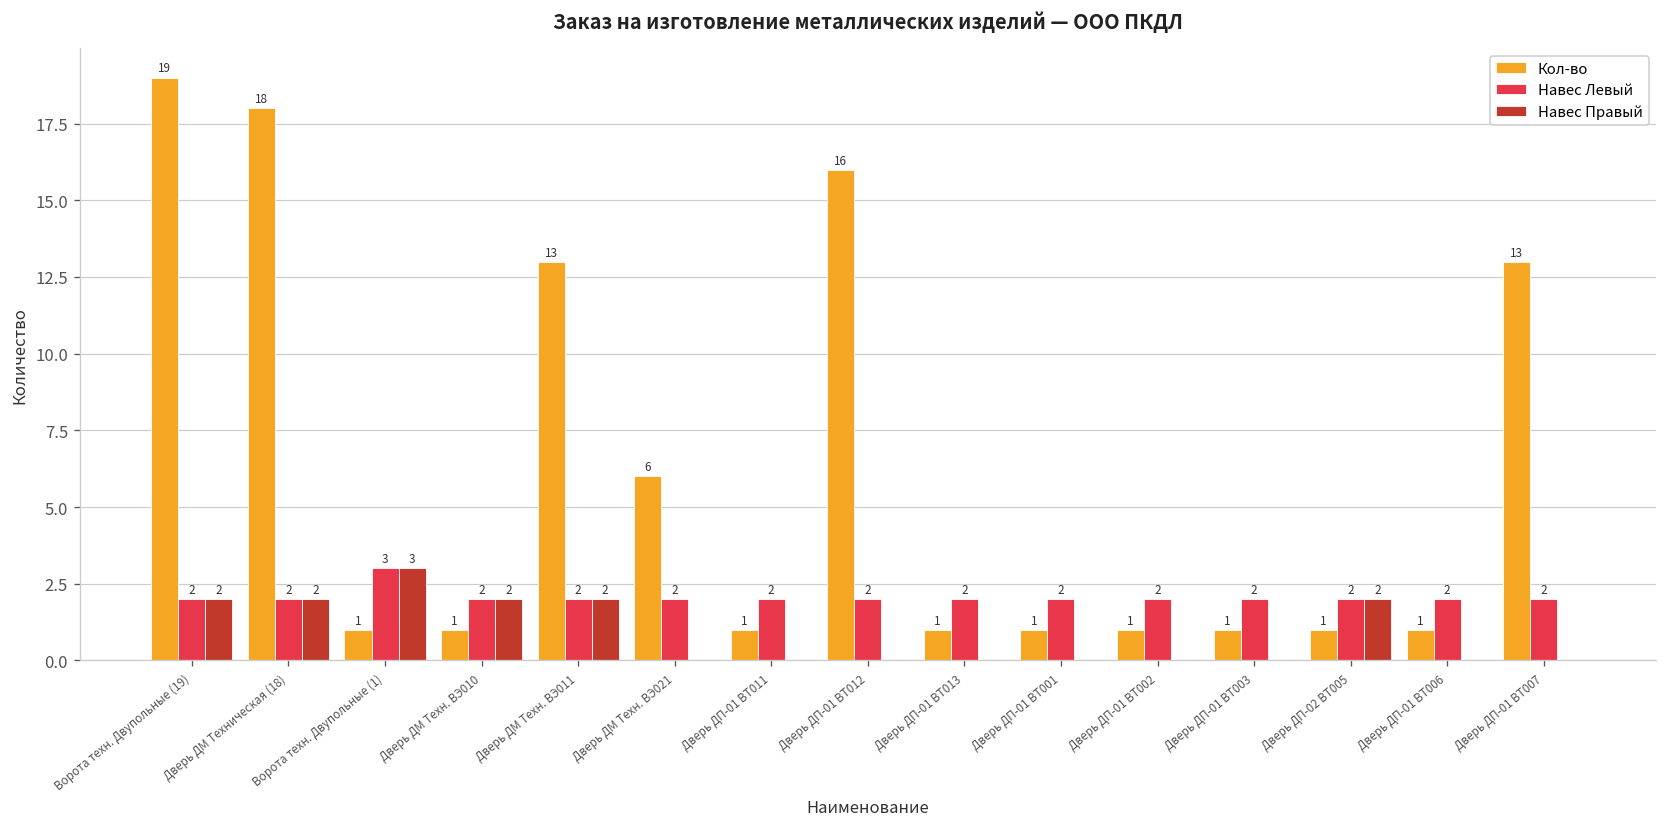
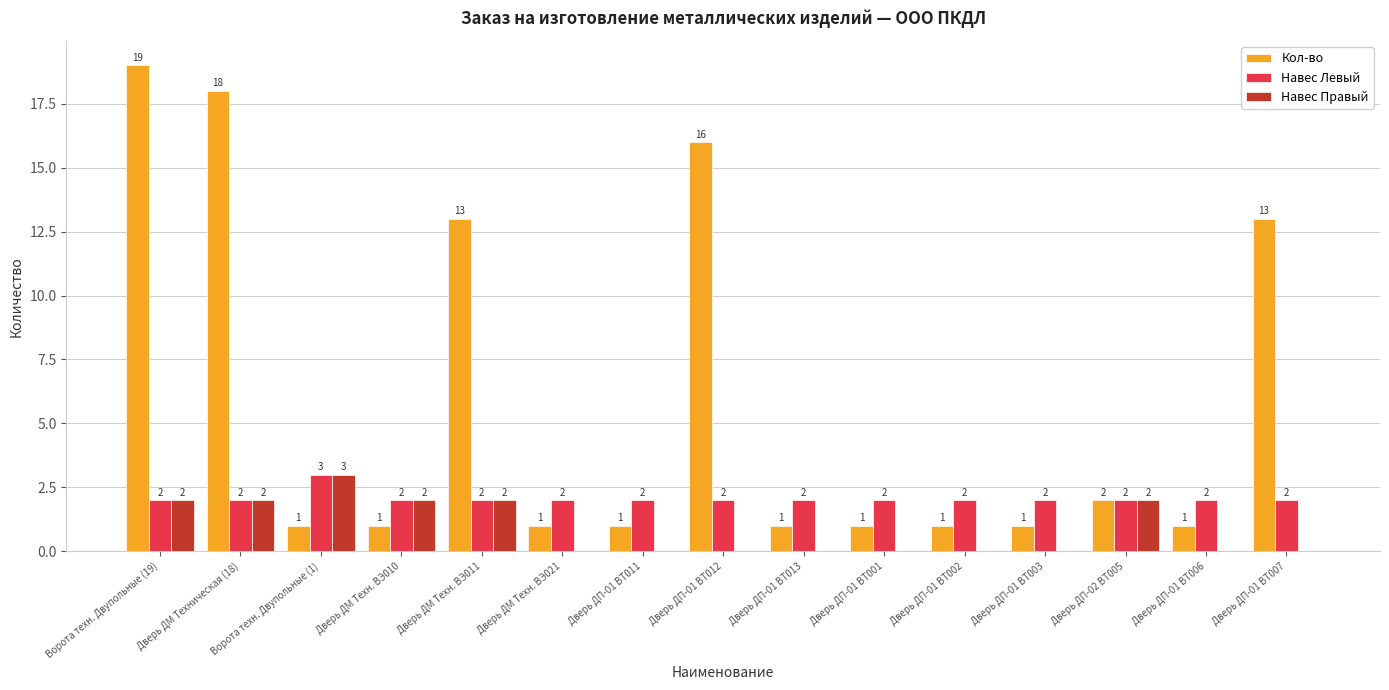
Кол-во, Дверь ДМ Техн. ВЭ021: 6 -> 1
Кол-во, Дверь ДП-02 ВТ005: 1 -> 2
